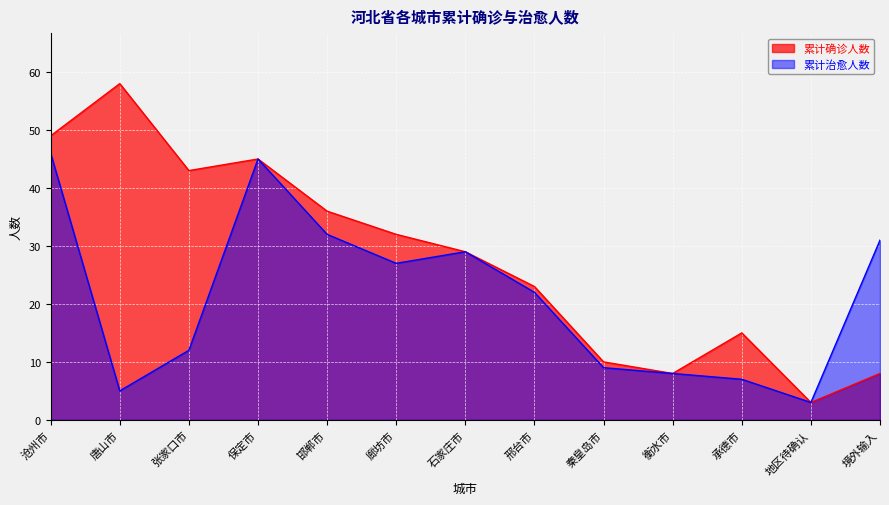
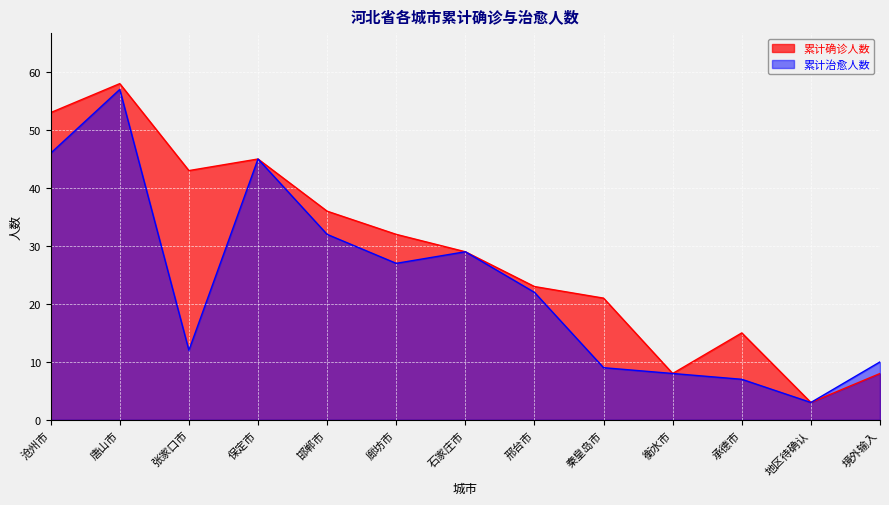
累计确诊人数, 沧州市: 49 -> 53
累计治愈人数, 唐山市: 5 -> 57
累计确诊人数, 秦皇岛市: 10 -> 21
累计治愈人数, 境外输入: 31 -> 10
